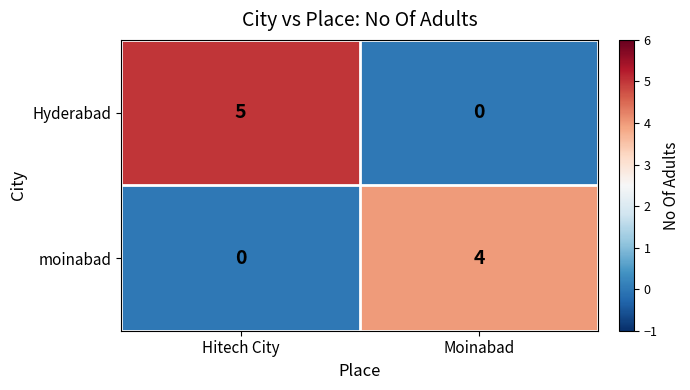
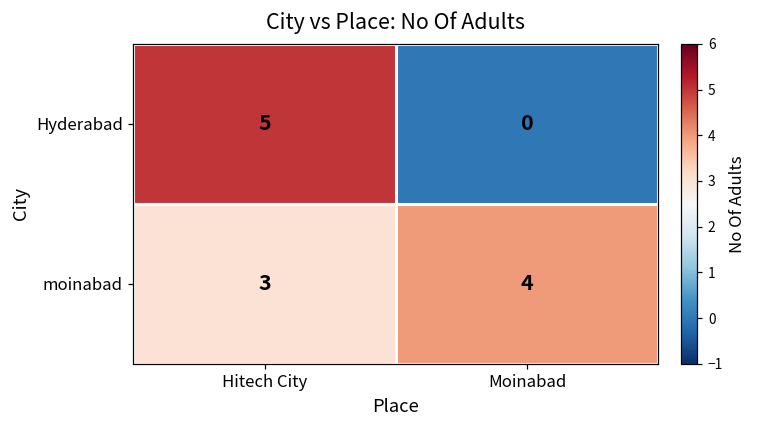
moinabad, Hitech City: 0 -> 3
